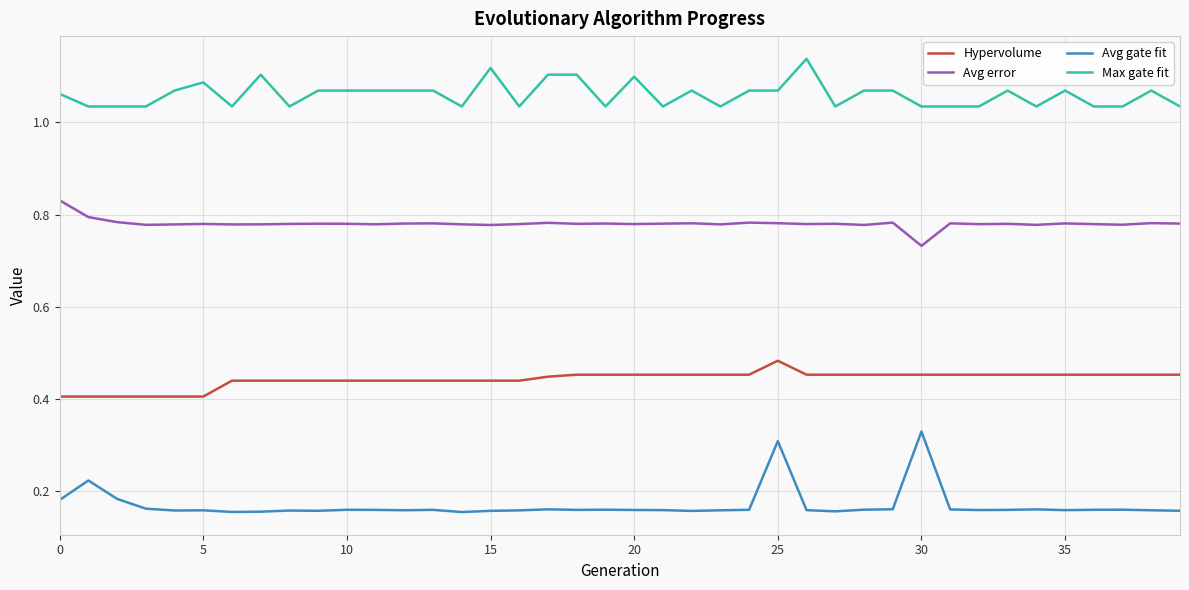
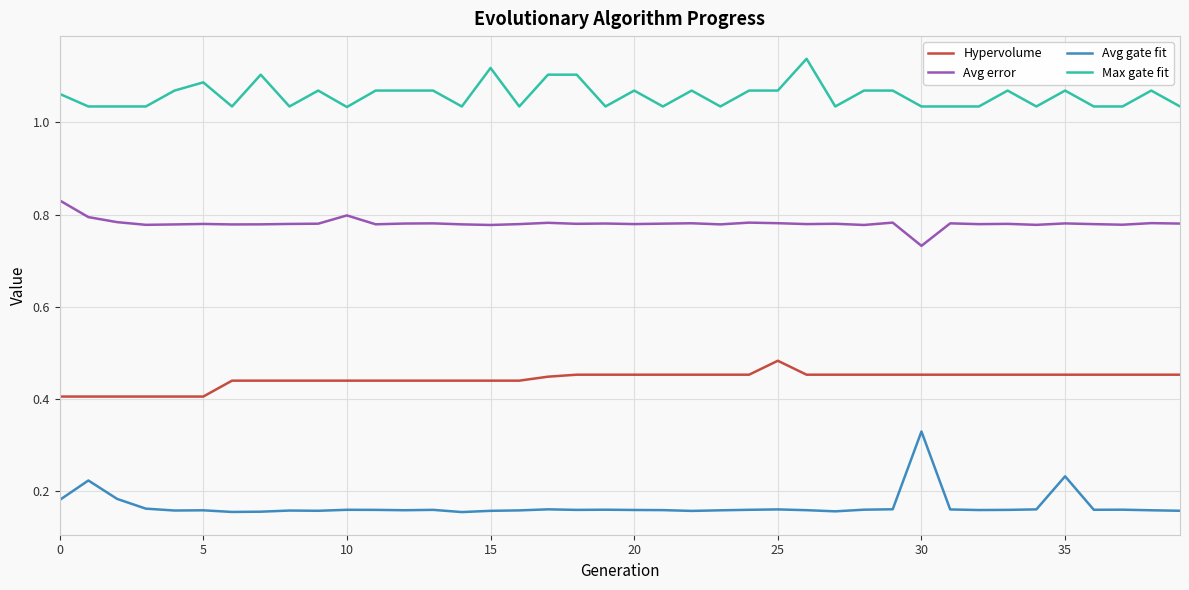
Avg error, 10: 0.78 -> 0.80
Max gate fit, 10: 1.07 -> 1.03
Max gate fit, 20: 1.10 -> 1.07
Avg gate fit, 25: 0.31 -> 0.16
Avg gate fit, 35: 0.16 -> 0.23
